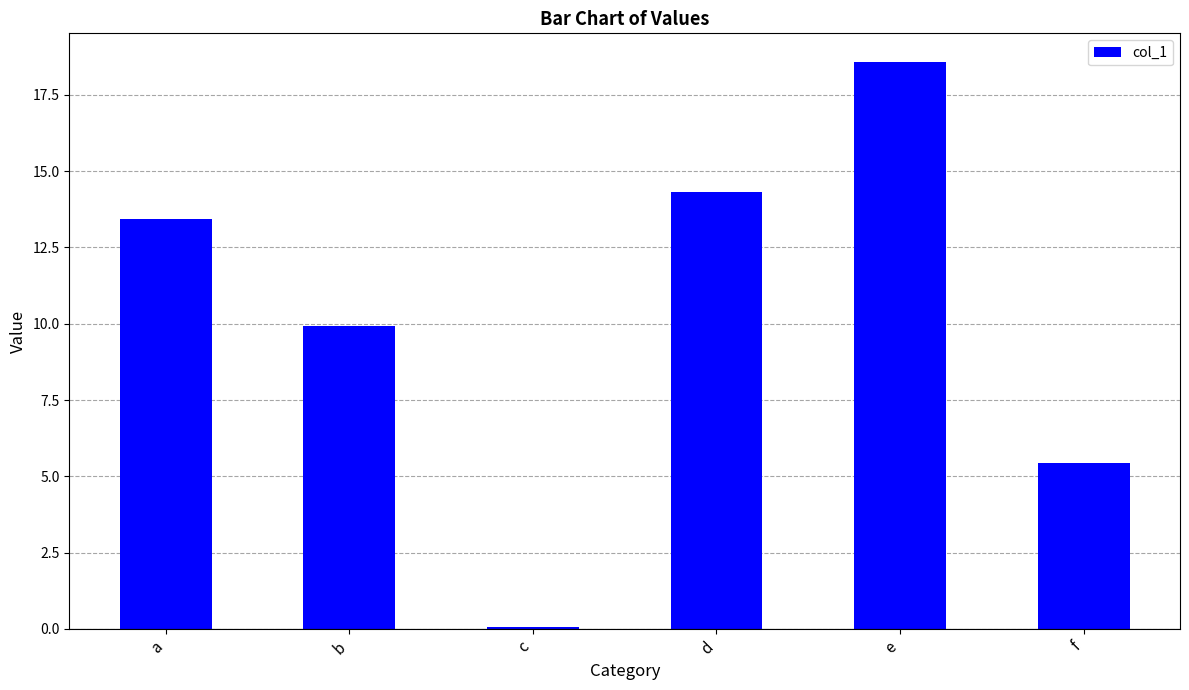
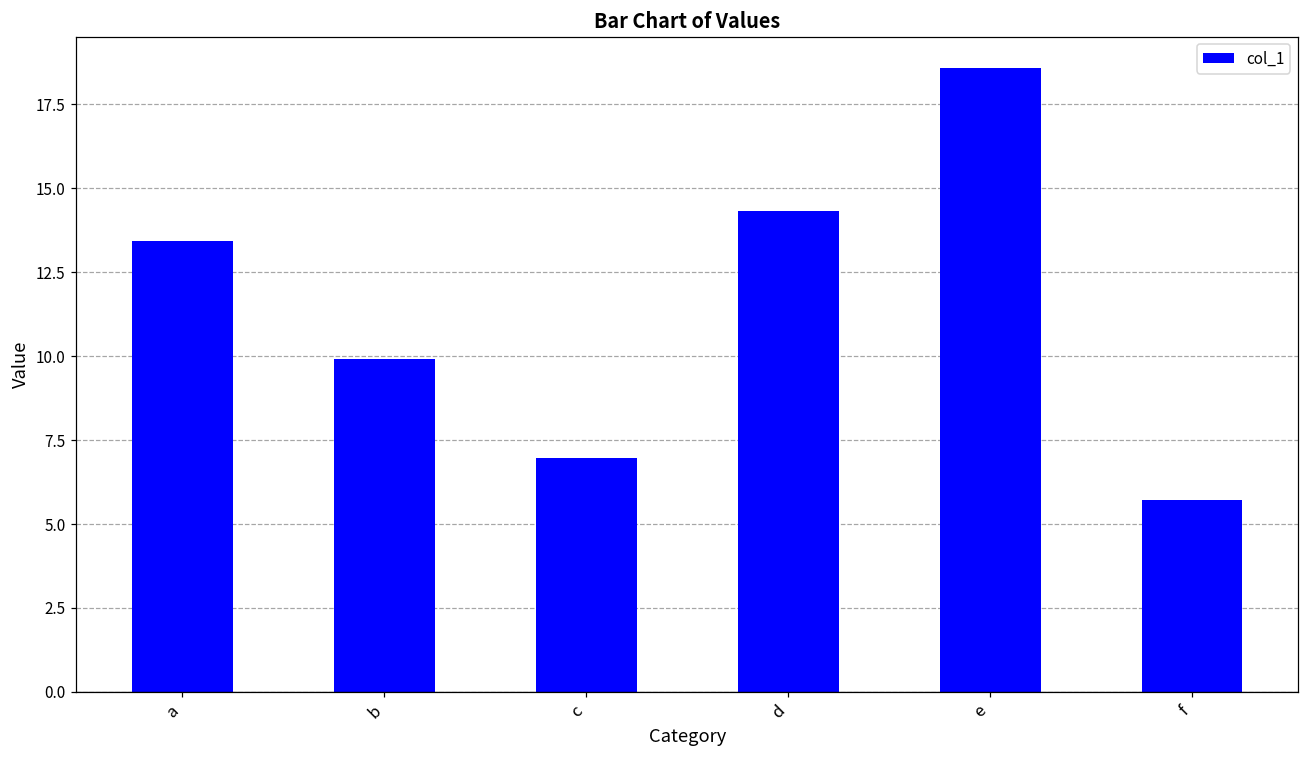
c: 0.1 -> 7.0
f: 5.5 -> 5.7
